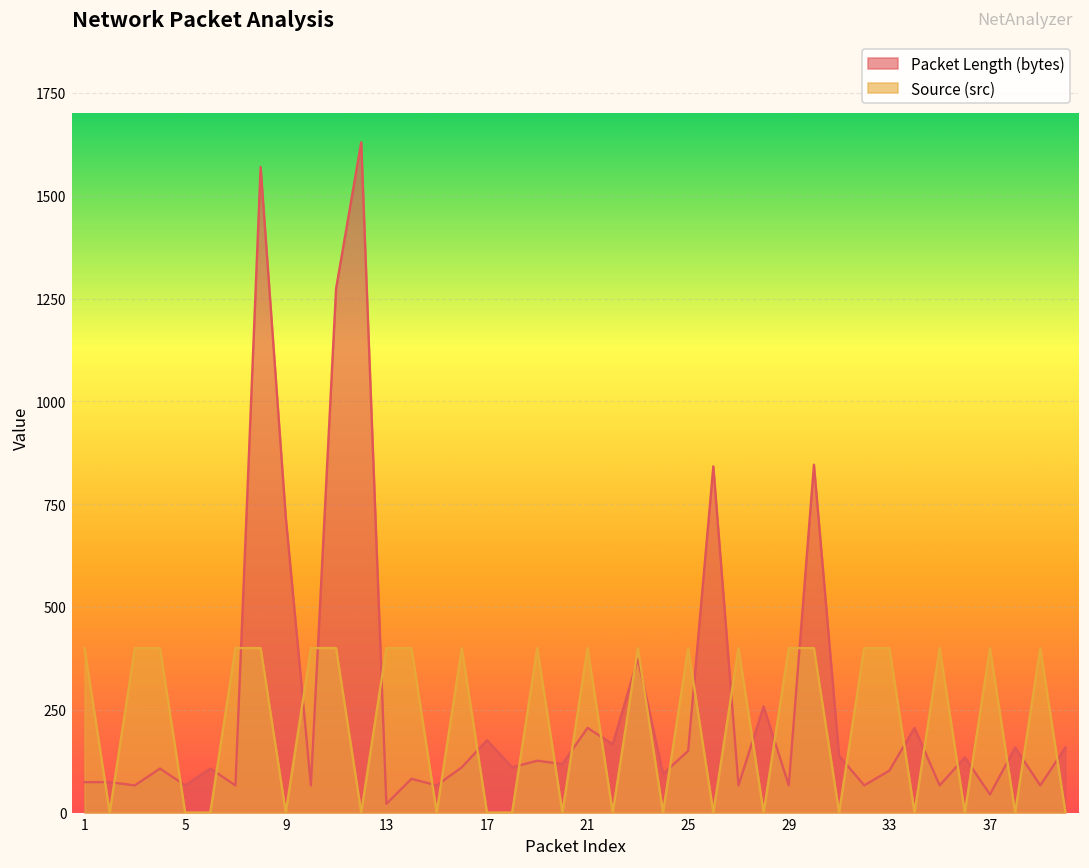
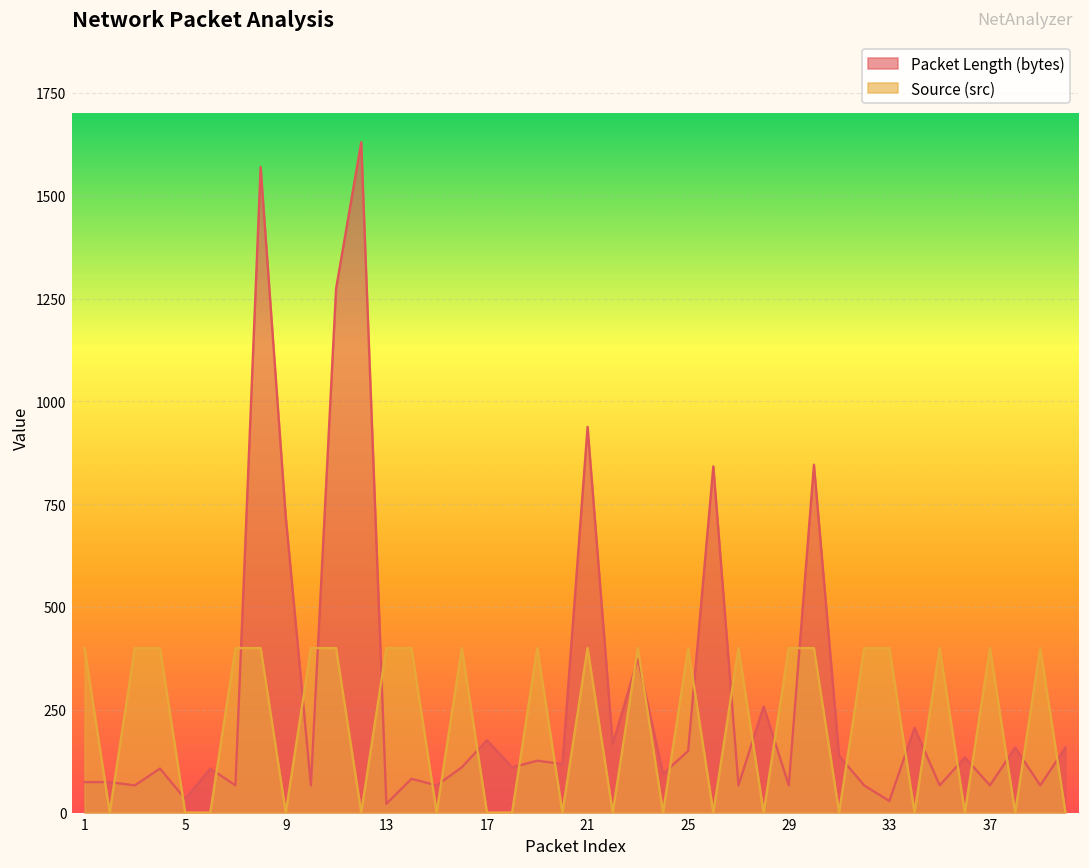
Packet Length (bytes), 5: 70 -> 30
Packet Length (bytes), 21: 210 -> 940
Packet Length (bytes), 33: 100 -> 30
Packet Length (bytes), 37: 40 -> 70
